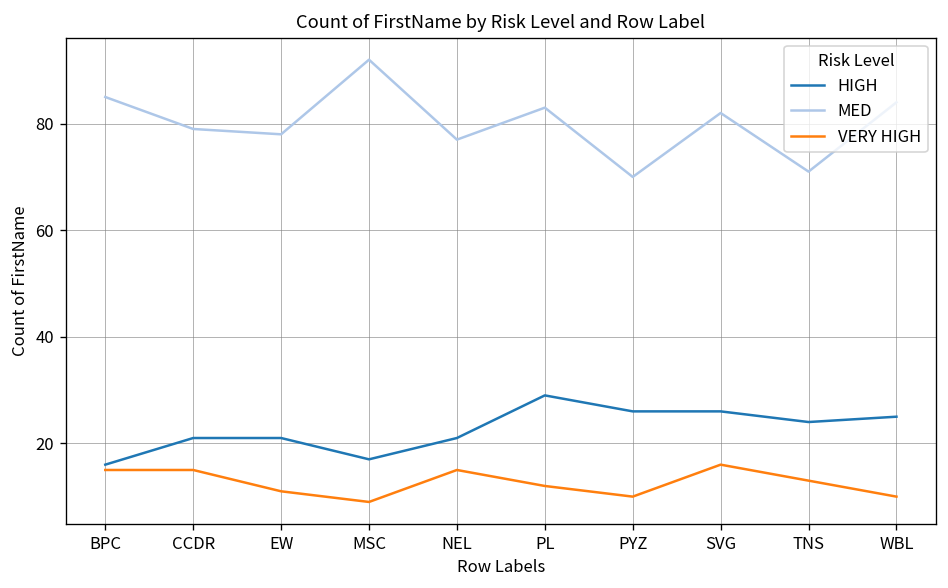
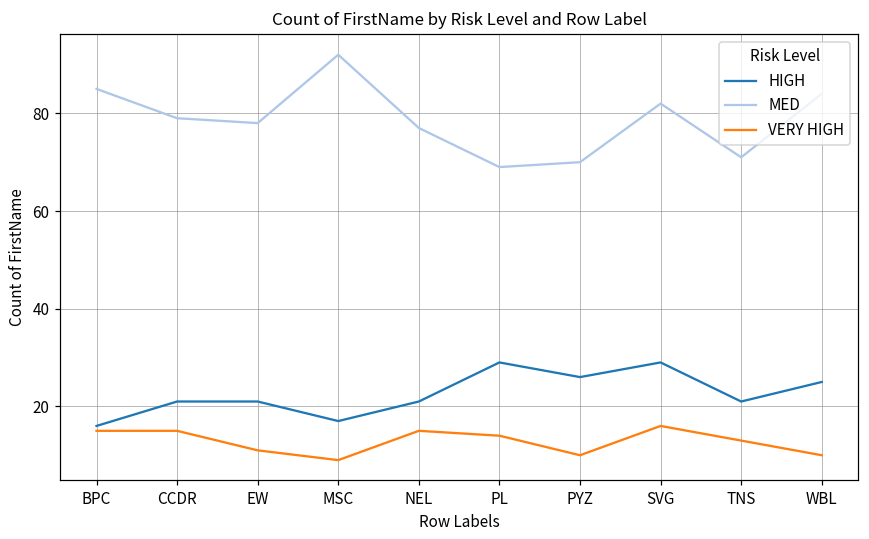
MED, PL: 83 -> 69
VERY HIGH, PL: 12 -> 14
HIGH, SVG: 26 -> 29
HIGH, TNS: 24 -> 21
